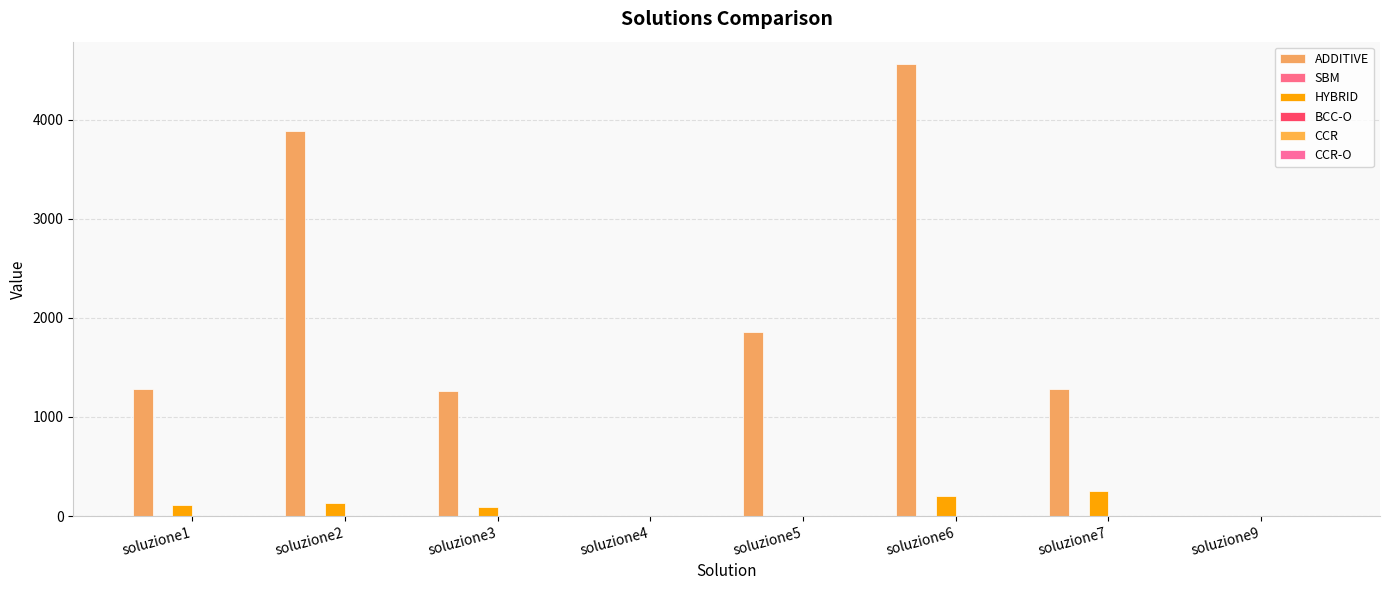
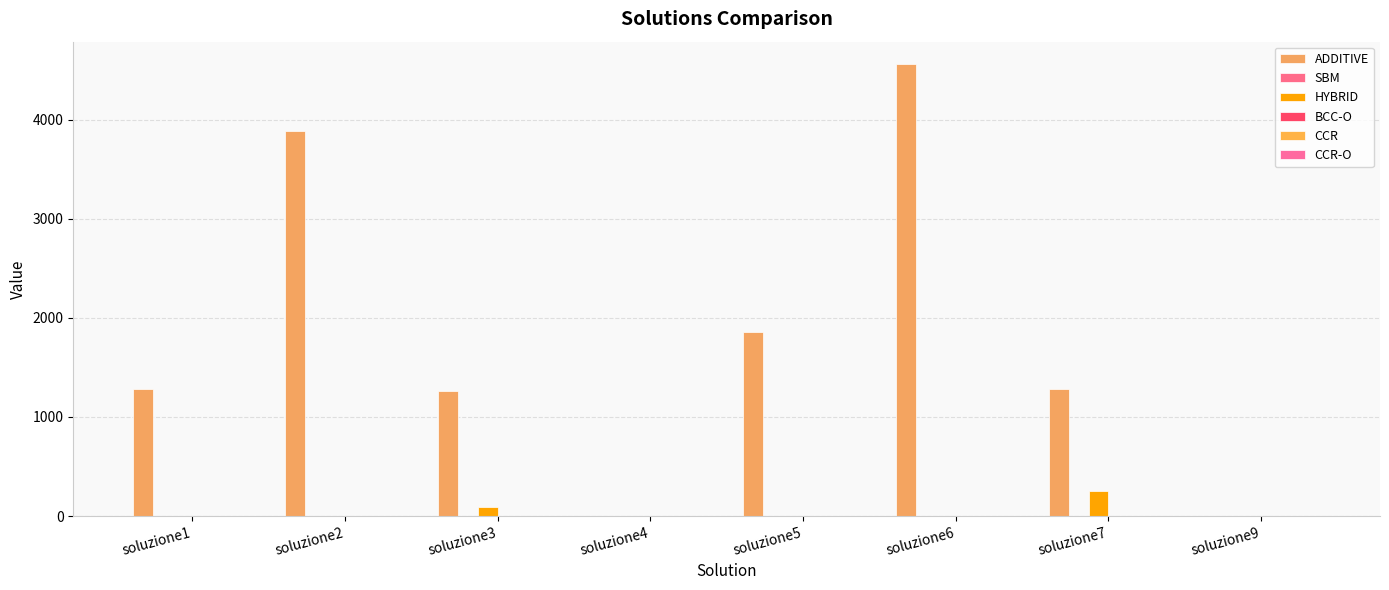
HYBRID, soluzione1: 100 -> 0
HYBRID, soluzione2: 100 -> 0
HYBRID, soluzione6: 200 -> 0
